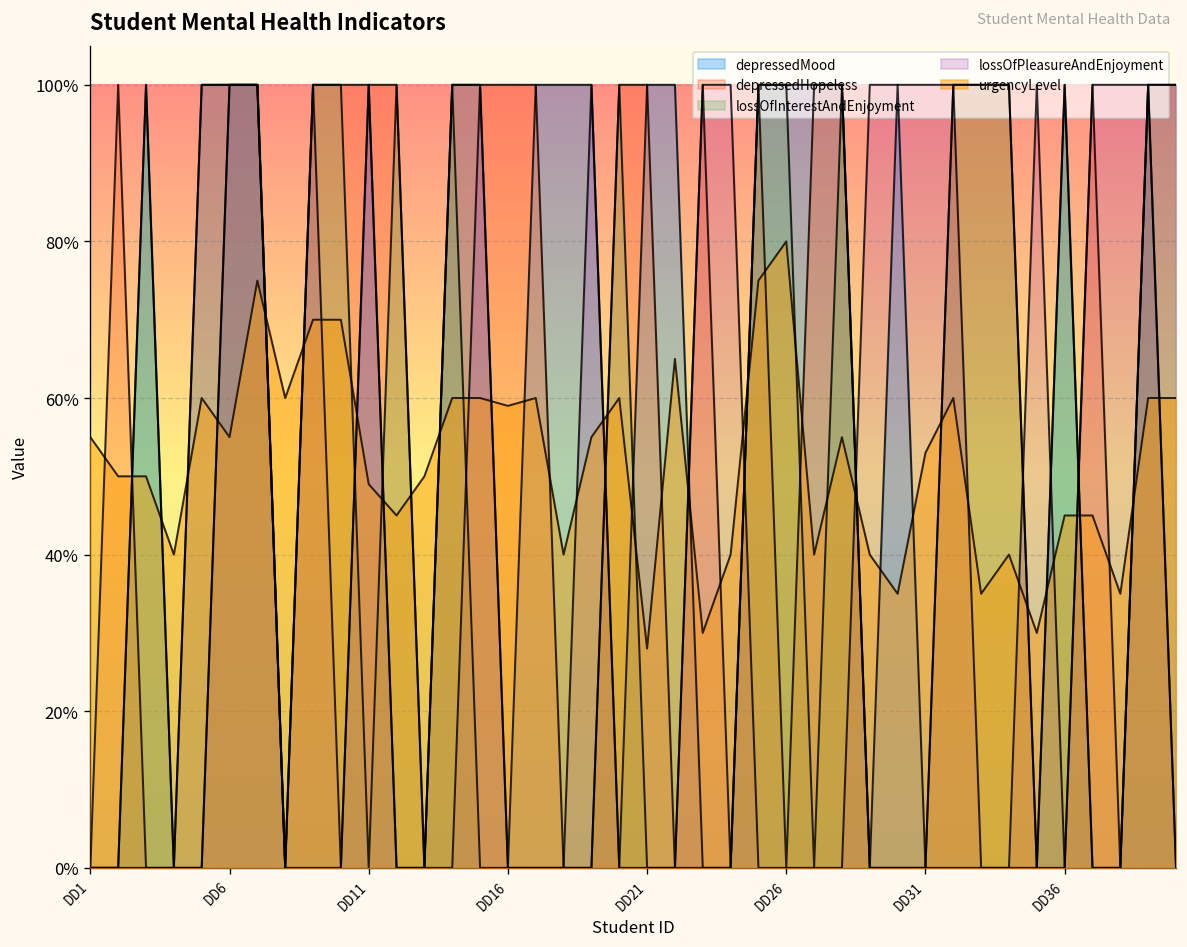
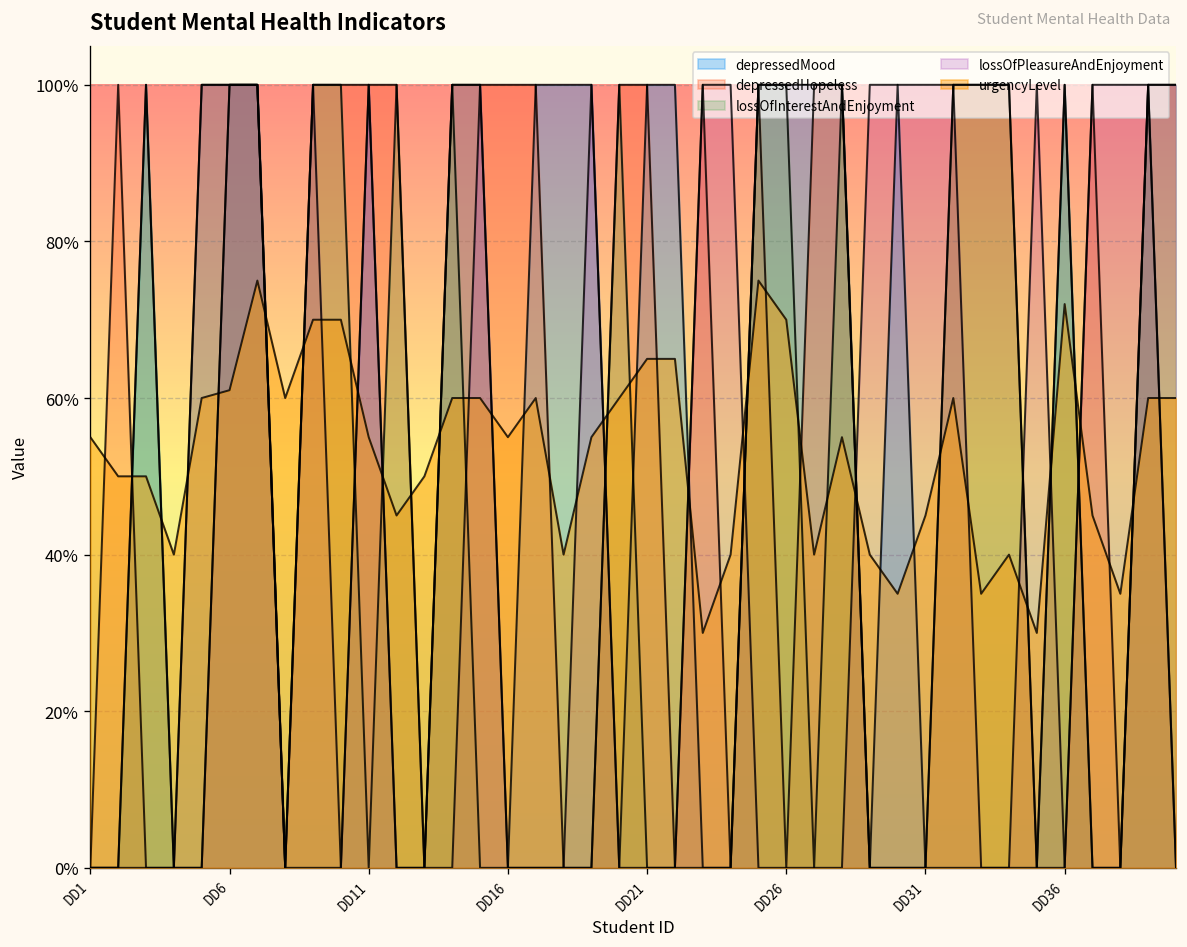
urgencyLevel, DD6: 55% -> 61%
urgencyLevel, DD11: 49% -> 55%
urgencyLevel, DD16: 59% -> 55%
urgencyLevel, DD21: 28% -> 65%
urgencyLevel, DD26: 80% -> 70%
urgencyLevel, DD31: 53% -> 45%
urgencyLevel, DD36: 45% -> 72%
